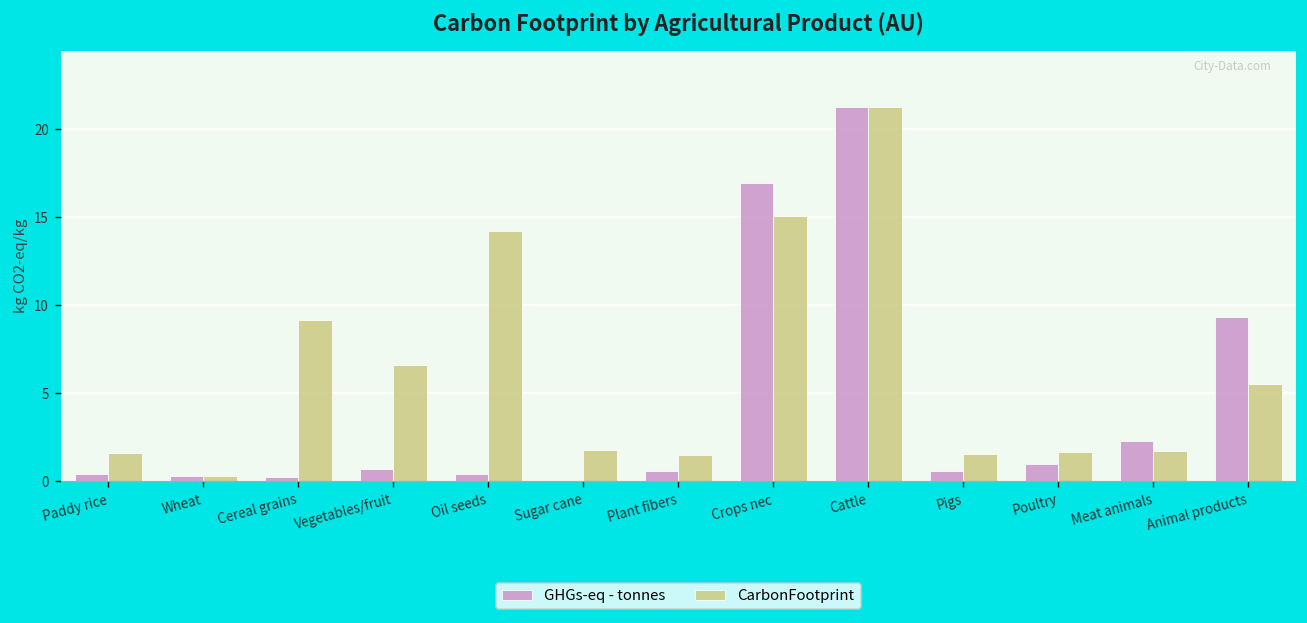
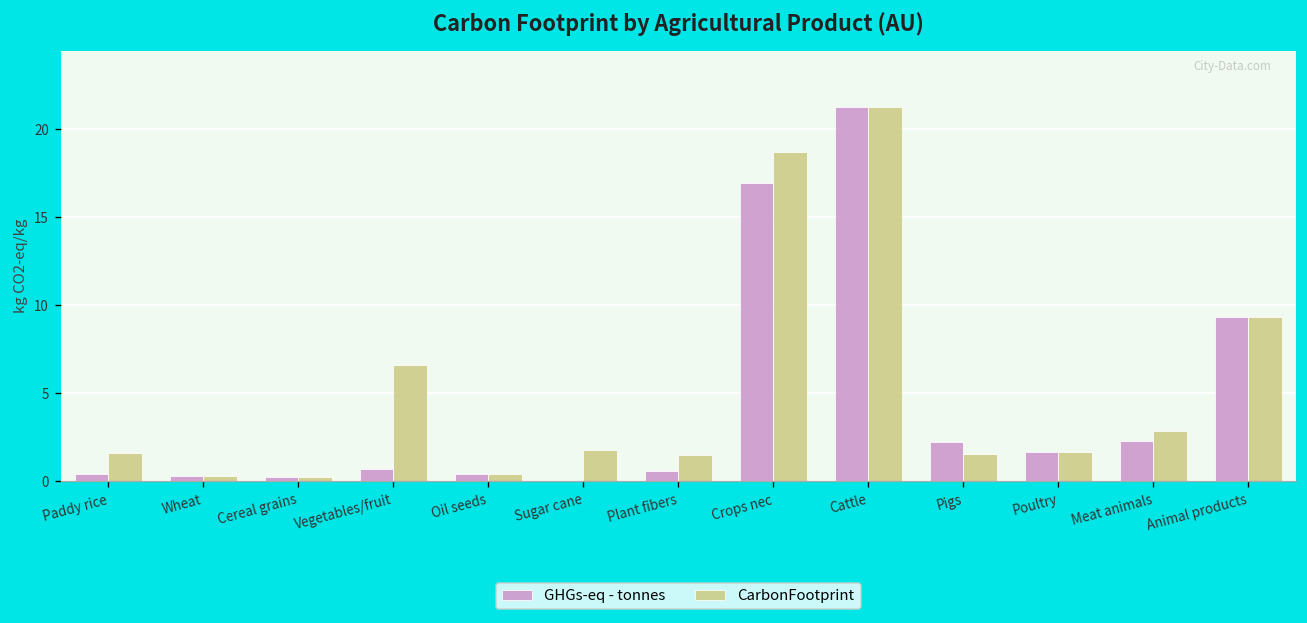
CarbonFootprint, Cereal grains: 9.1 -> 0.3
CarbonFootprint, Oil seeds: 14.2 -> 0.4
CarbonFootprint, Crops nec: 15.0 -> 18.7
GHGs-eq - tonnes, Pigs: 0.6 -> 2.2
GHGs-eq - tonnes, Poultry: 1.0 -> 1.7
CarbonFootprint, Meat animals: 1.7 -> 2.8
CarbonFootprint, Animal products: 5.5 -> 9.4
